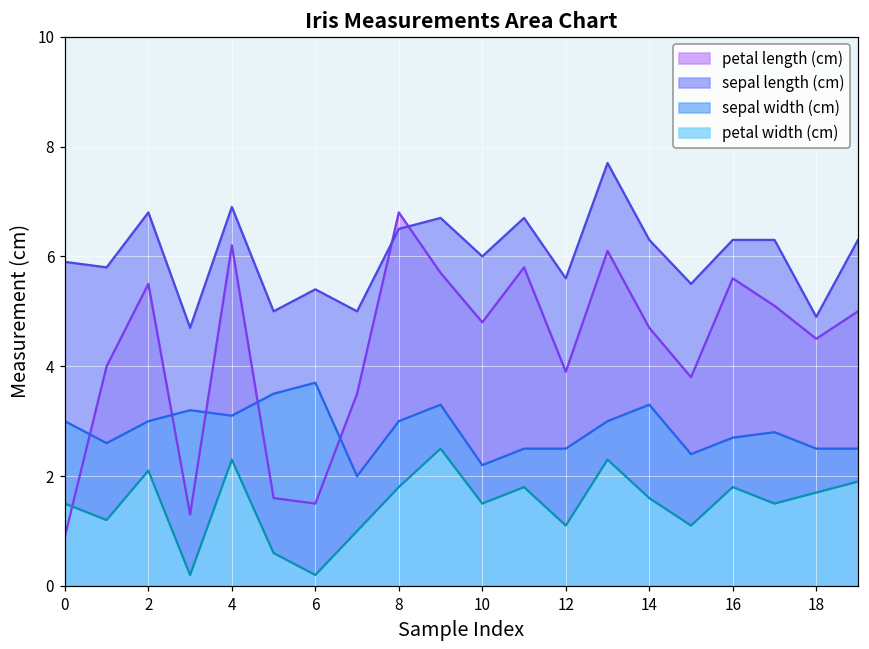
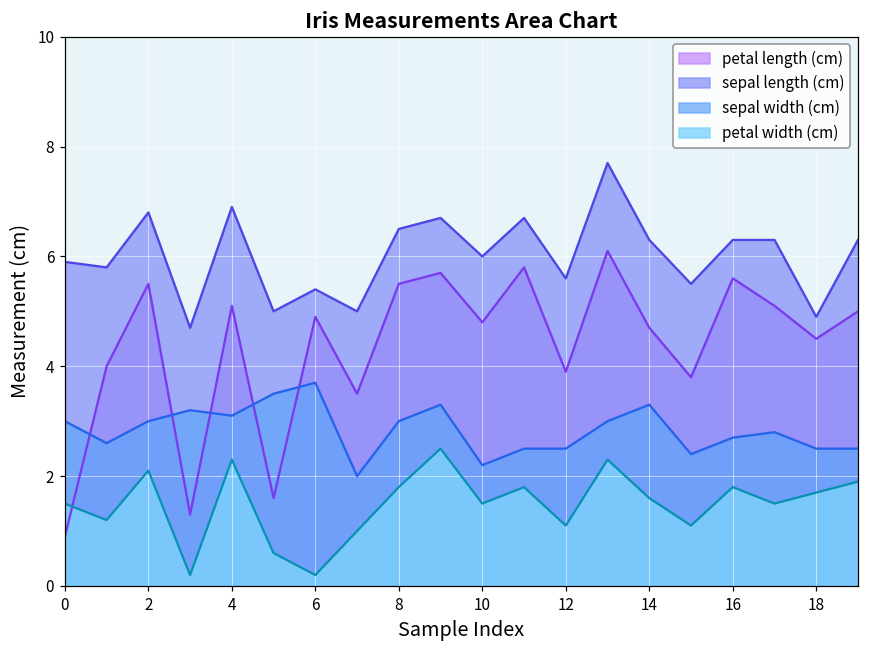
petal length (cm), 4: 6.2 -> 5.1
petal length (cm), 6: 1.5 -> 4.9
petal length (cm), 8: 6.8 -> 5.5
